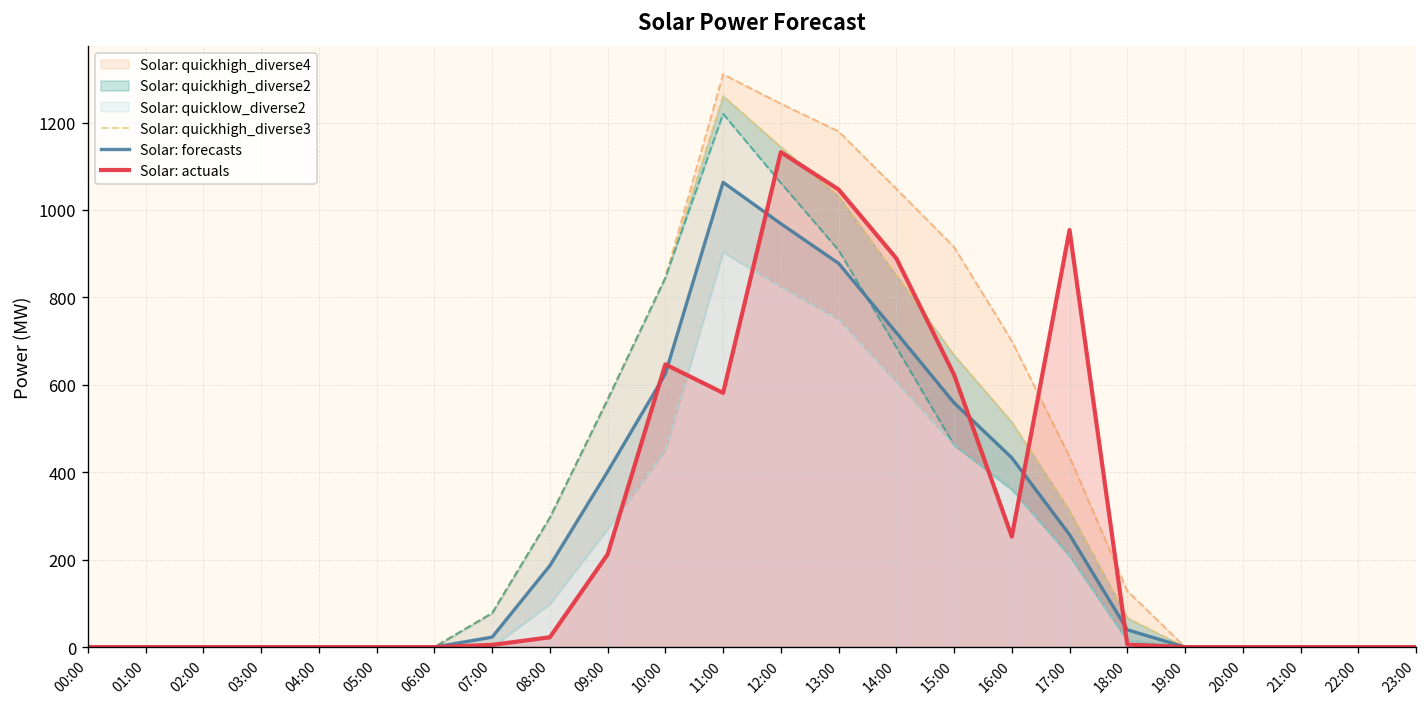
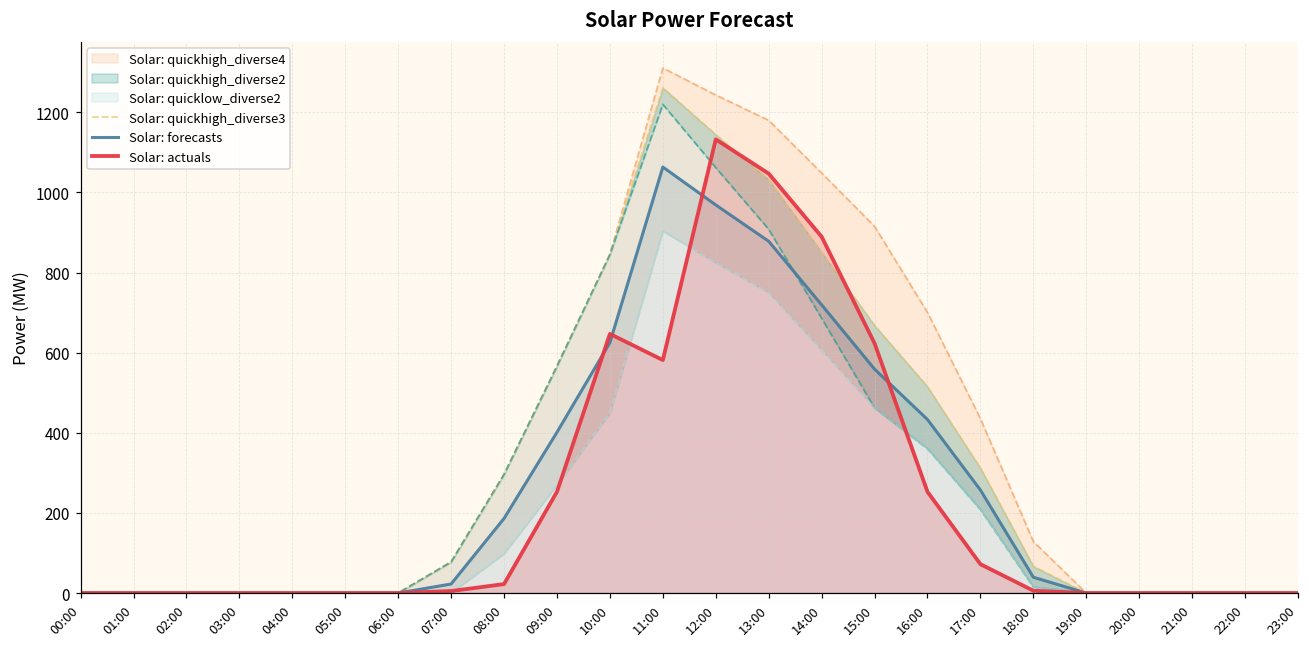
Solar: actuals, 09:00: 210 -> 250
Solar: actuals, 17:00: 950 -> 70
